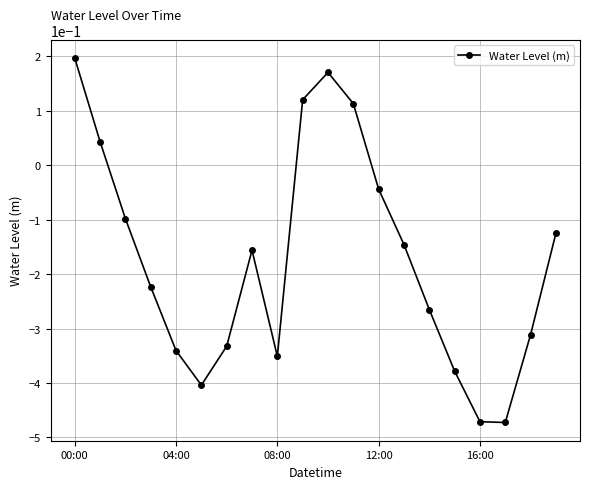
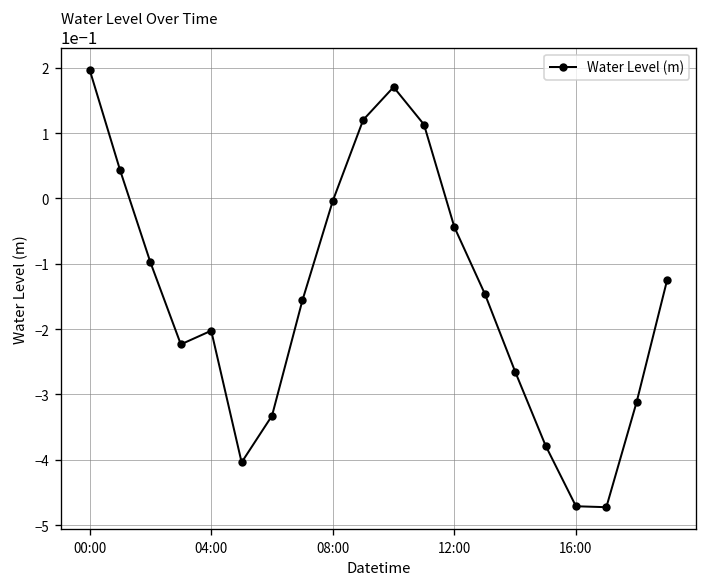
04:00: -0.34 -> -0.20
08:00: -0.35 -> 0.00
